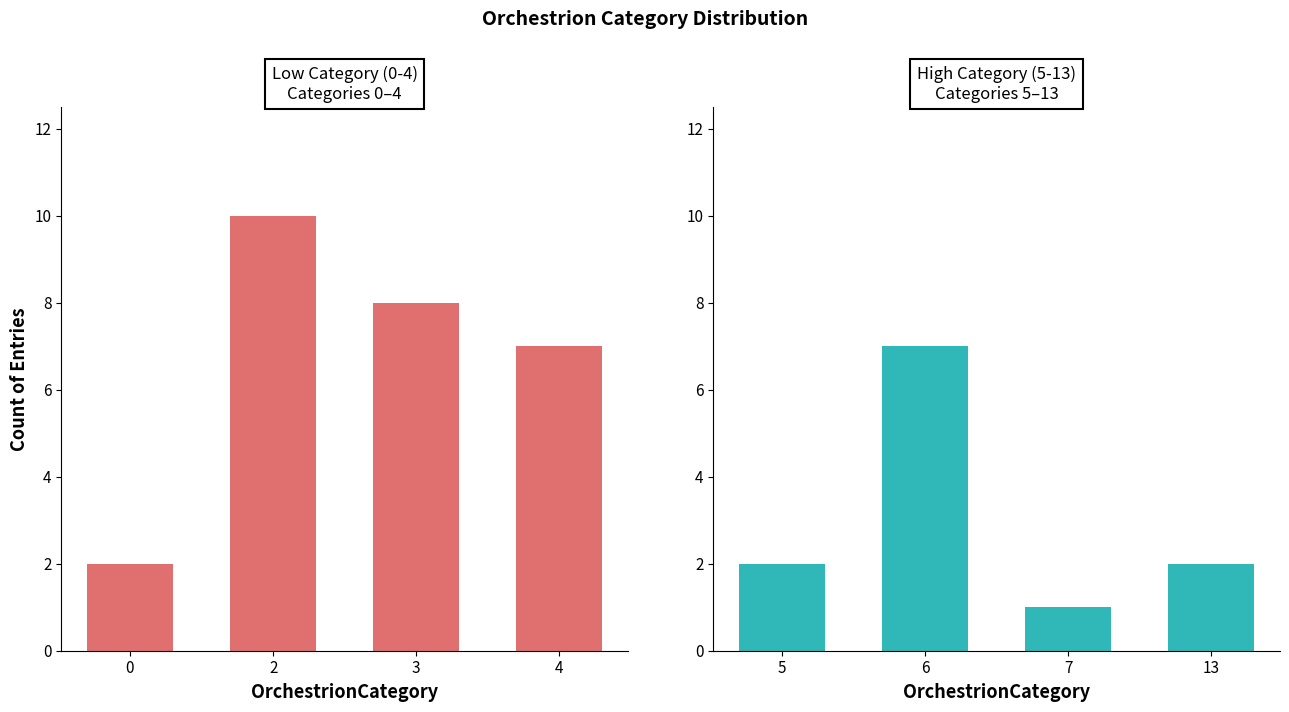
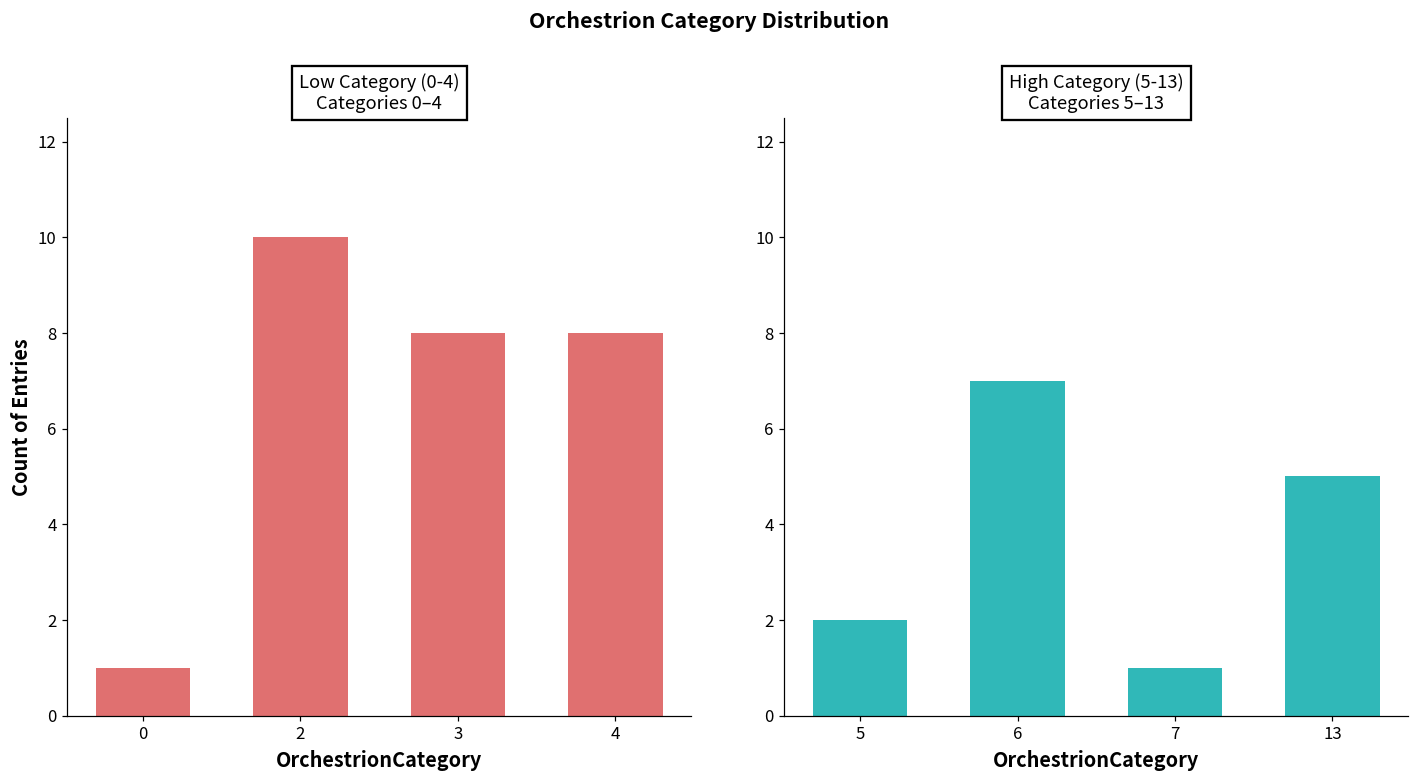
Low Category (0-4) Categories 0–4, 0: 2 -> 1
Low Category (0-4) Categories 0–4, 4: 7 -> 8
High Category (5-13) Categories 5–13, 13: 2 -> 5
